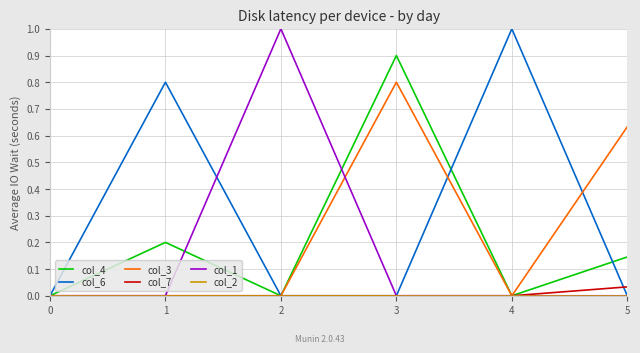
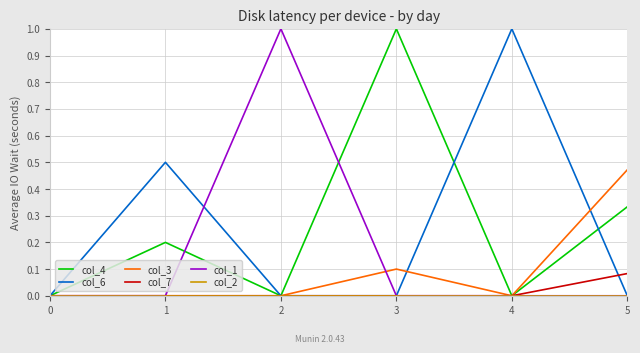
col_6, 1: 0.8 -> 0.5
col_4, 3: 0.9 -> 1.0
col_3, 3: 0.8 -> 0.1
col_4, 5: 0.15 -> 0.33
col_3, 5: 0.63 -> 0.47
col_7, 5: 0.03 -> 0.08
